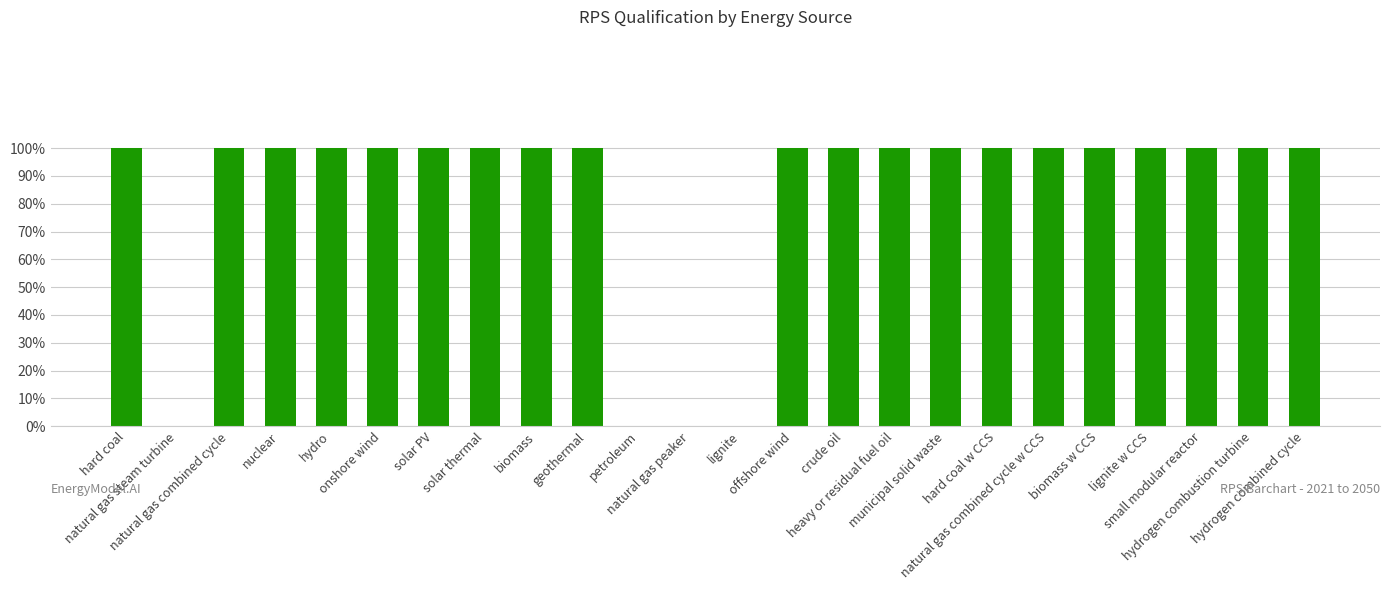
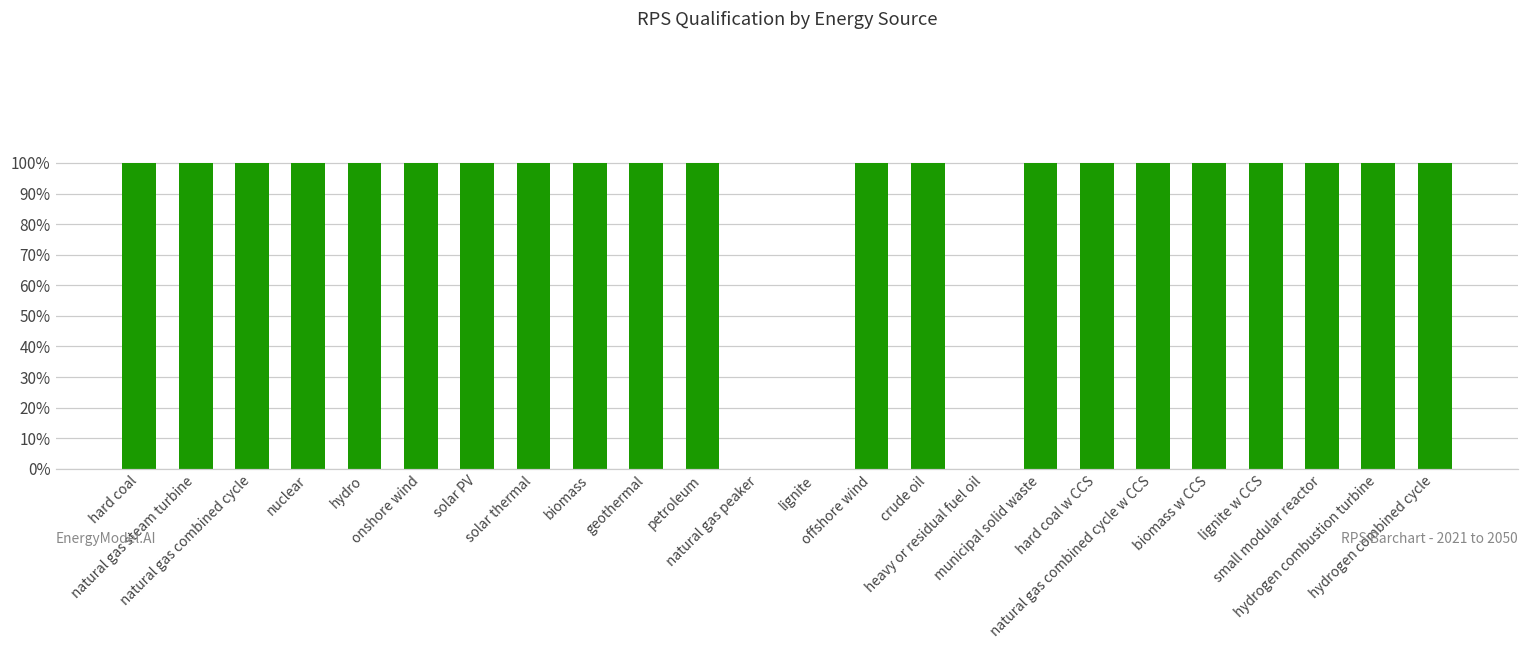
natural gas steam turbine: 0% -> 100%
petroleum: 0% -> 100%
heavy or residual fuel oil: 100% -> 0%
